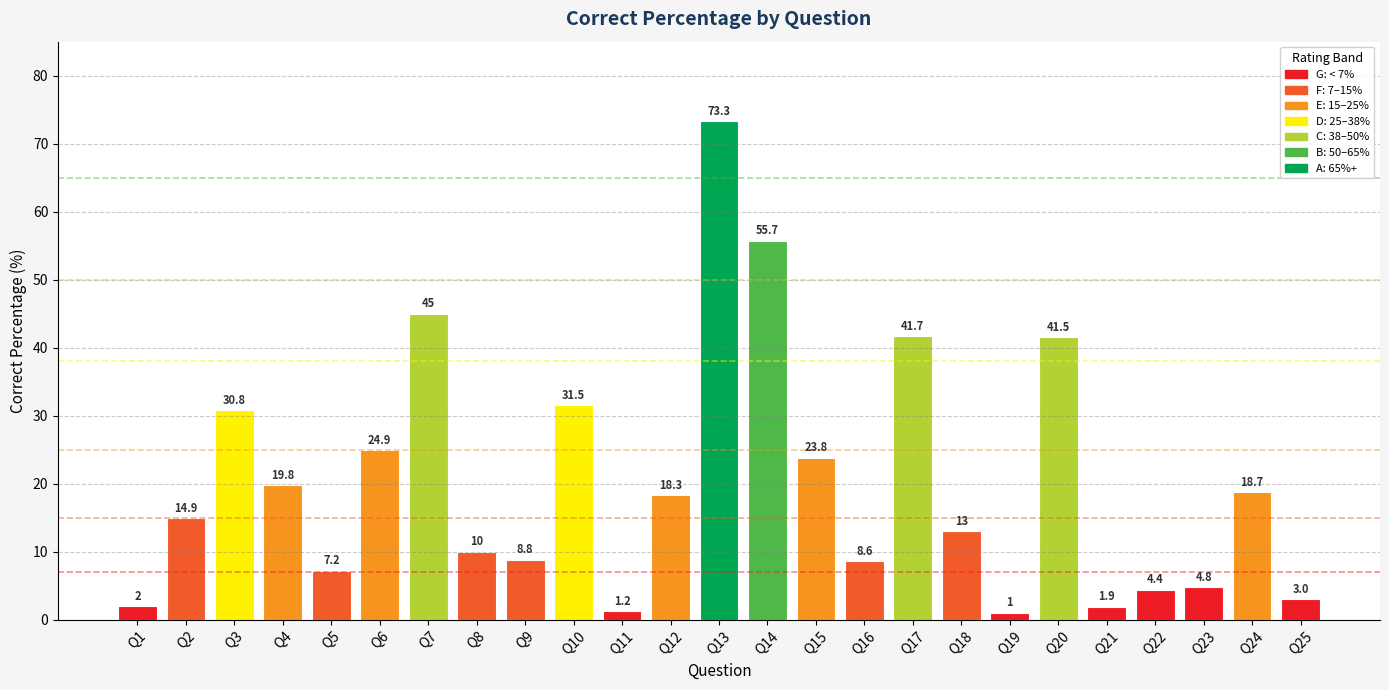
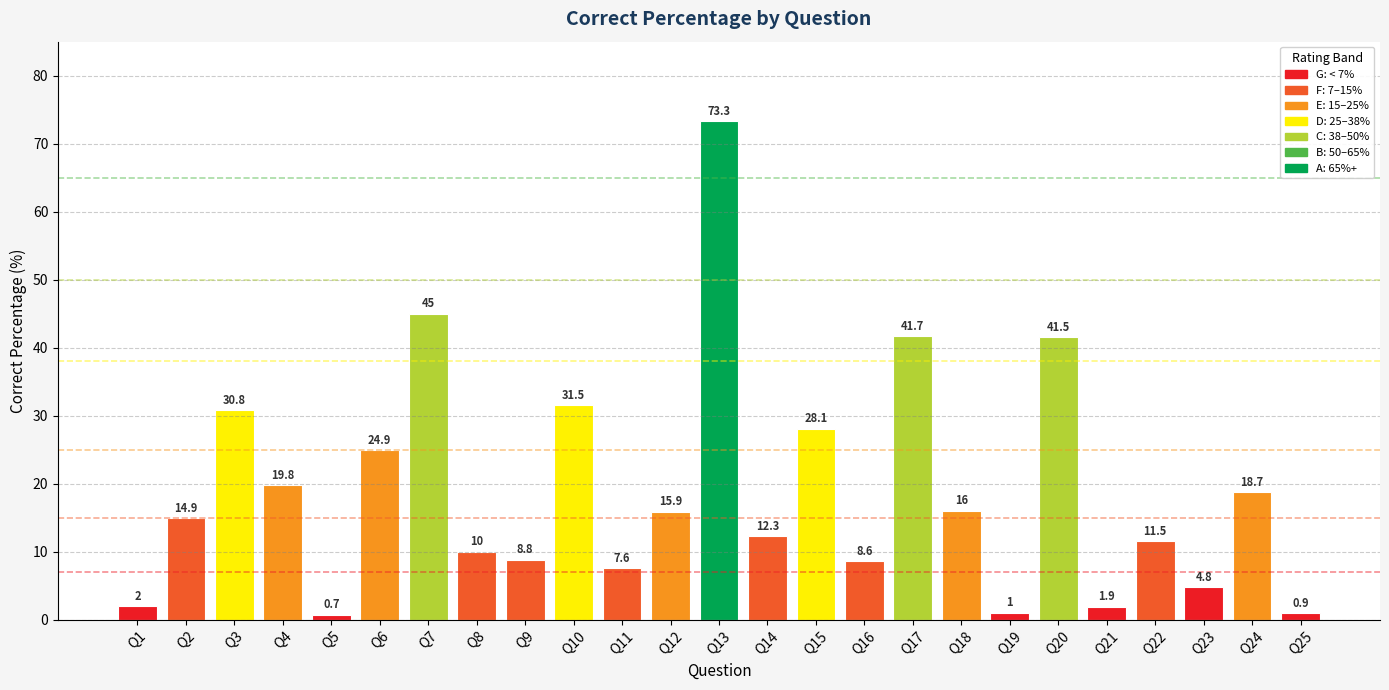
Q5: 7.2 -> 0.7
Q11: 1.2 -> 7.6
Q12: 18.3 -> 15.9
Q14: 55.7 -> 12.3
Q15: 23.8 -> 28.1
Q18: 13 -> 16
Q22: 4.4 -> 11.5
Q25: 3.0 -> 0.9
